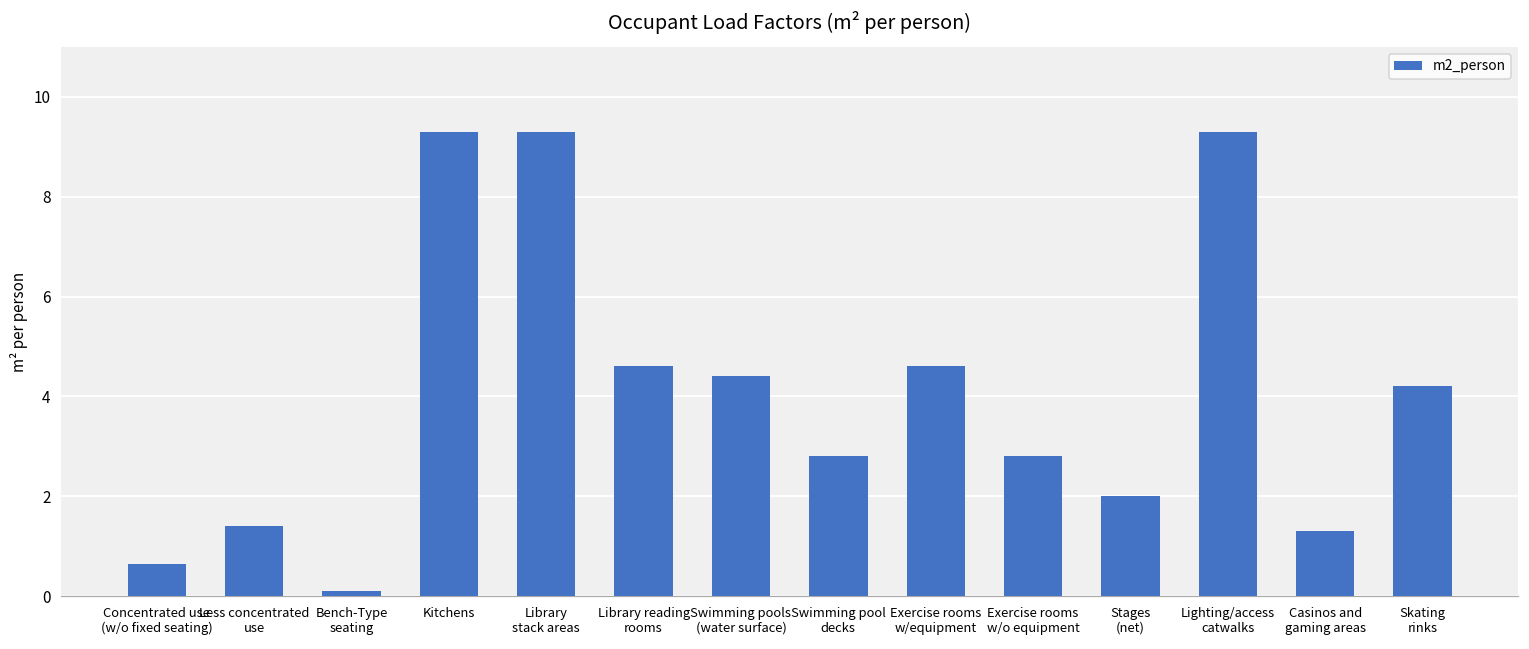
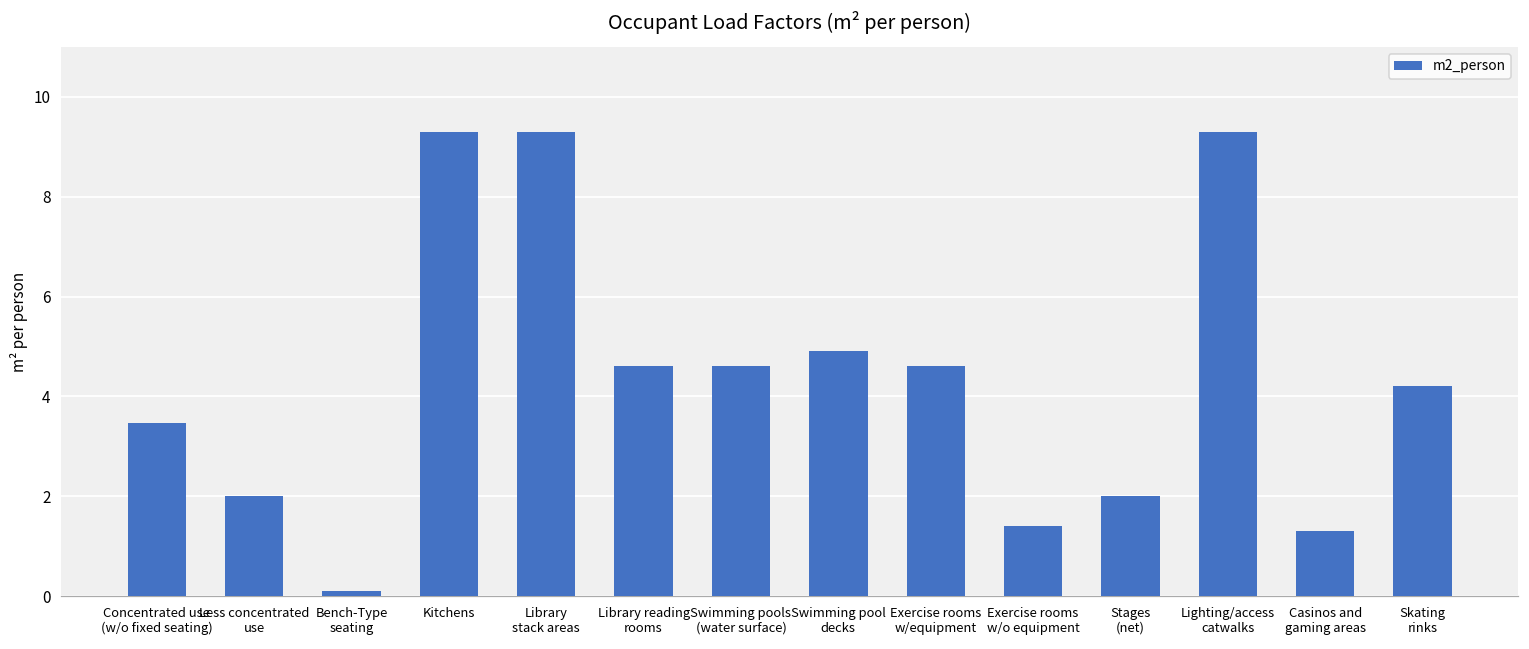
Concentrated use (w/o fixed seating): 0.7 -> 3.5
Less concentrated use: 1.4 -> 2.0
Swimming pools (water surface): 4.4 -> 4.6
Swimming pool decks: 2.8 -> 4.9
Exercise rooms w/o equipment: 2.8 -> 1.4
